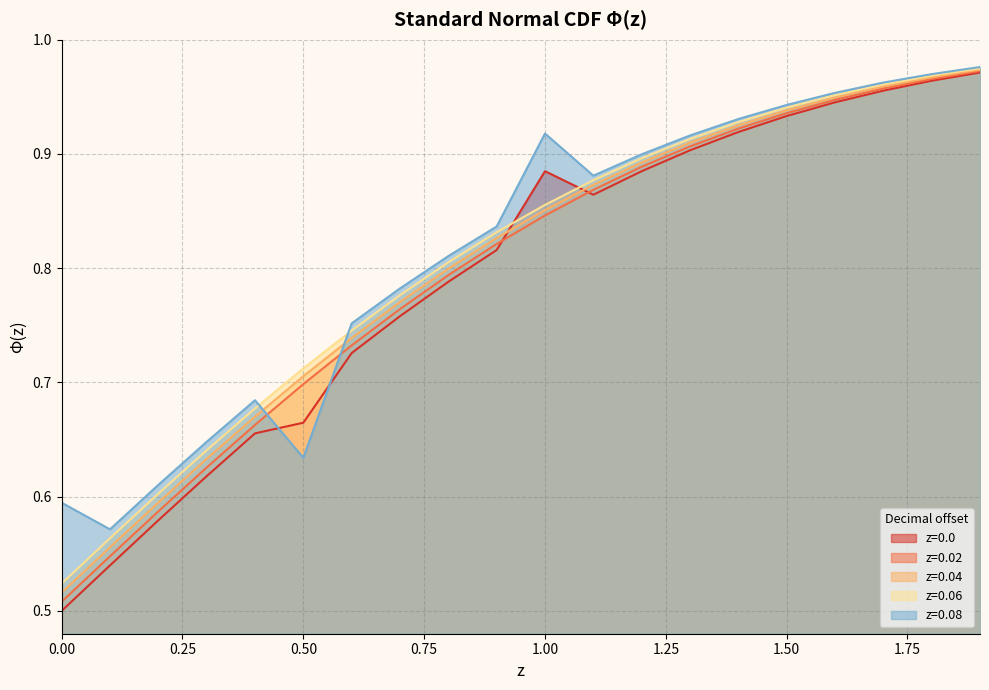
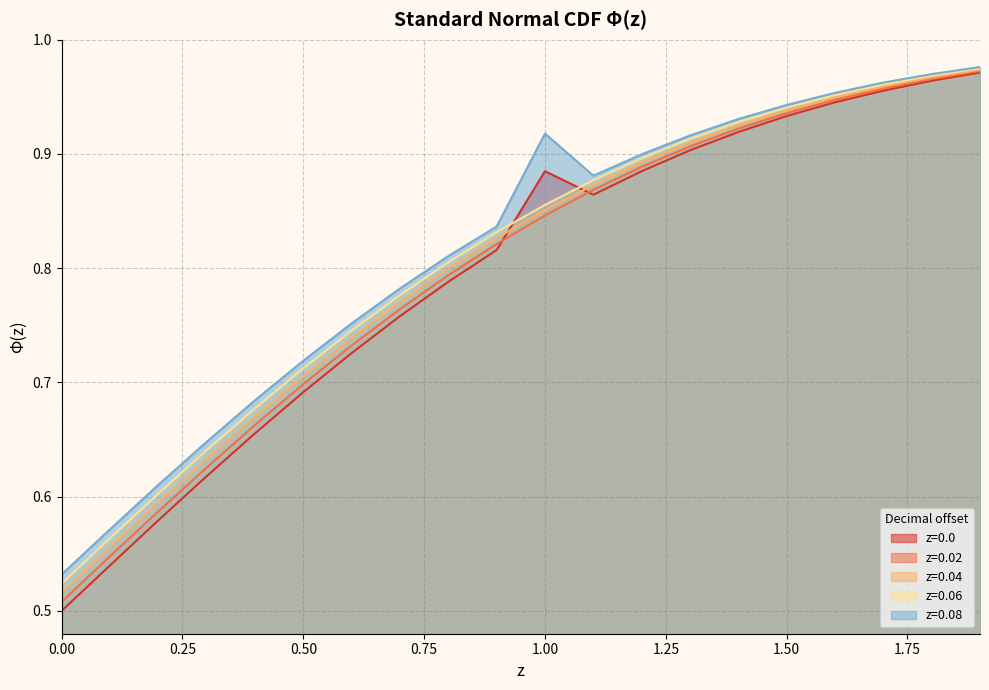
z=0.08, 0.00: 0.595 -> 0.532
z=0.0, 0.50: 0.665 -> 0.692
z=0.08, 0.50: 0.634 -> 0.719
